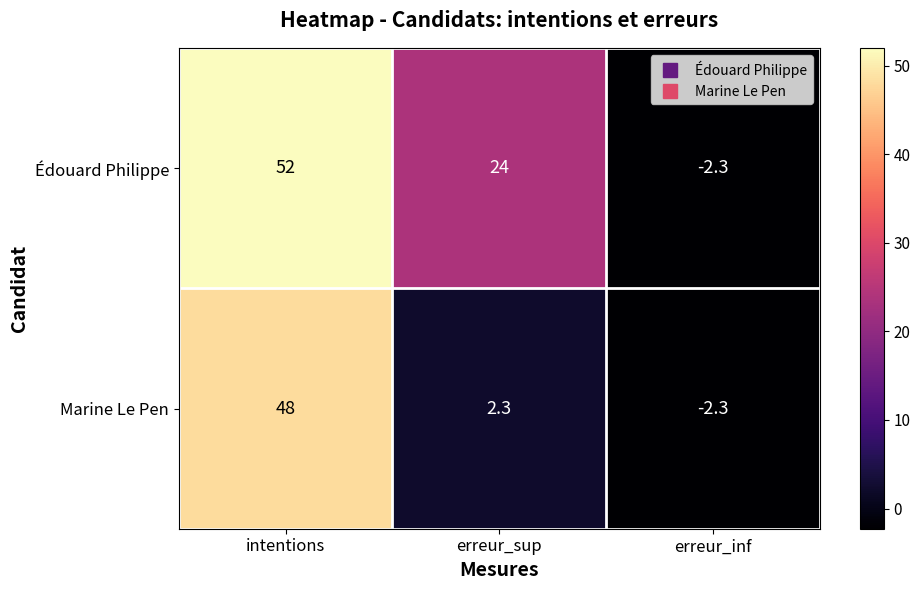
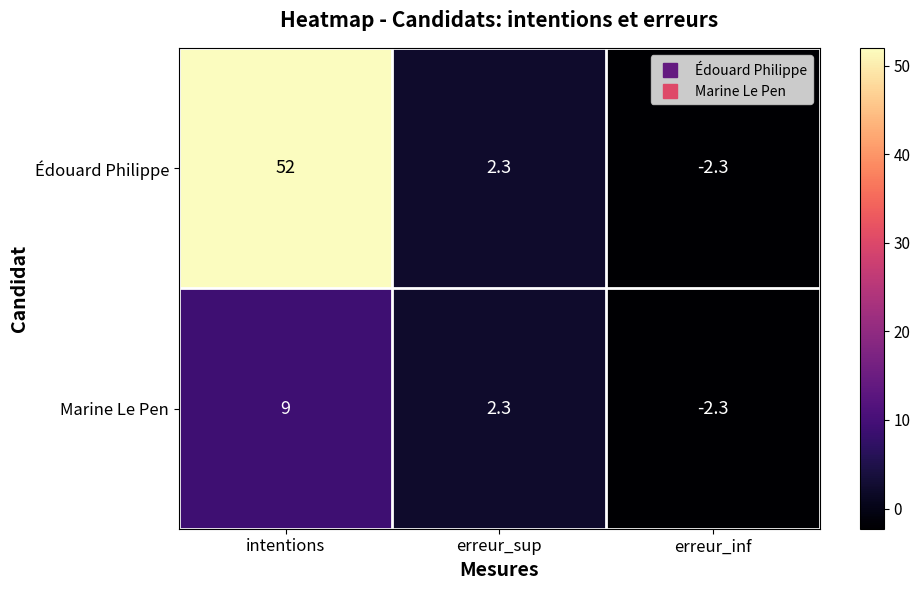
Édouard Philippe, erreur_sup: 24 -> 2.3
Marine Le Pen, intentions: 48 -> 9
